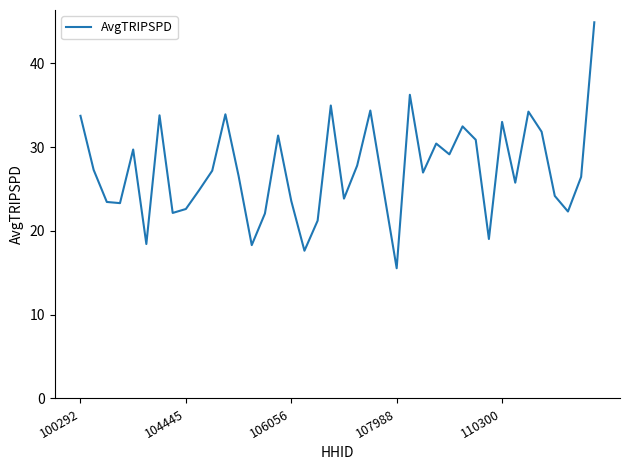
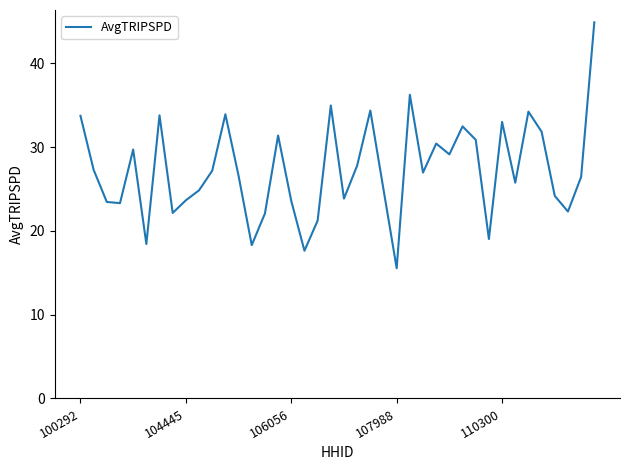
104445: 23 -> 24
